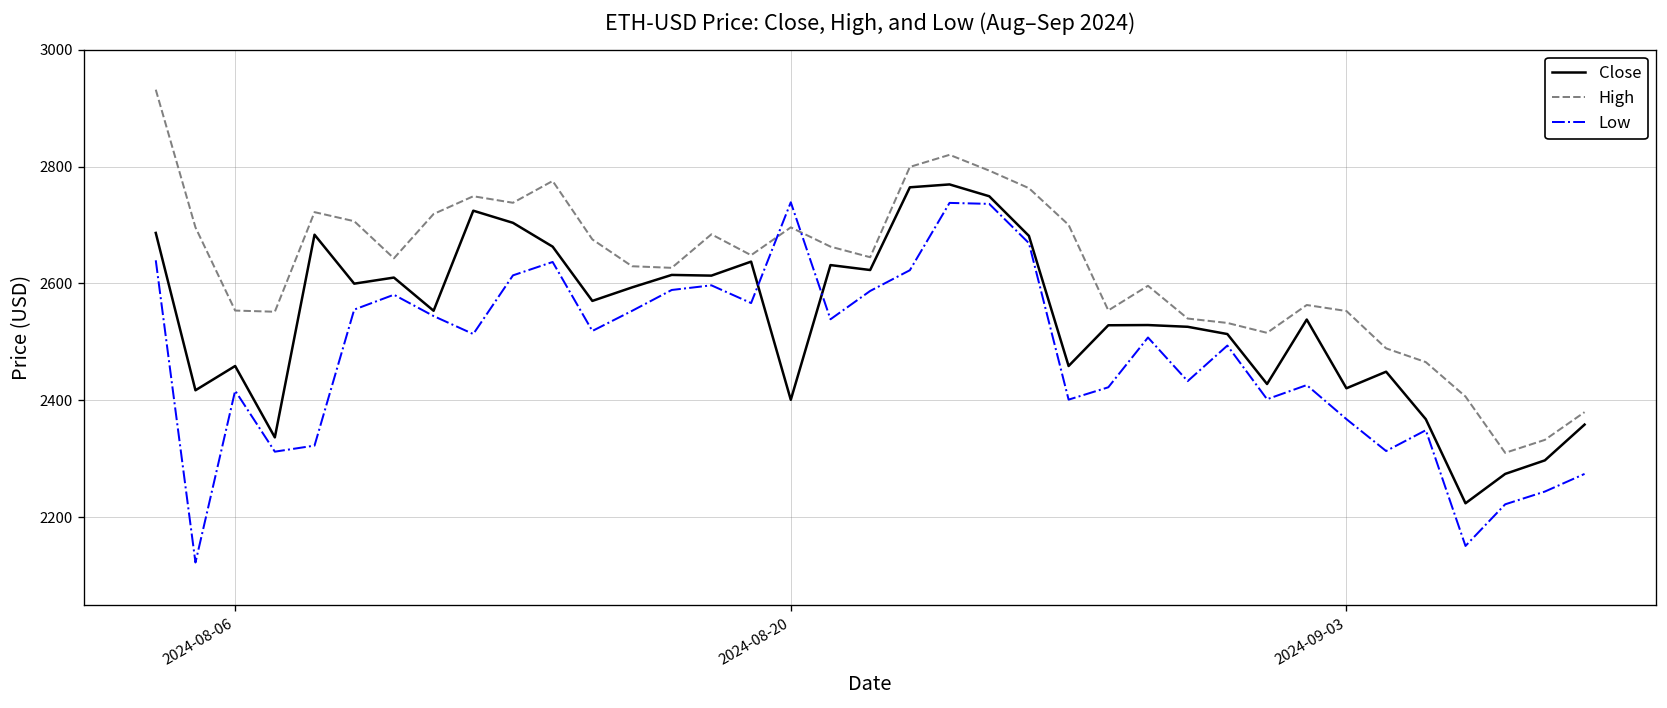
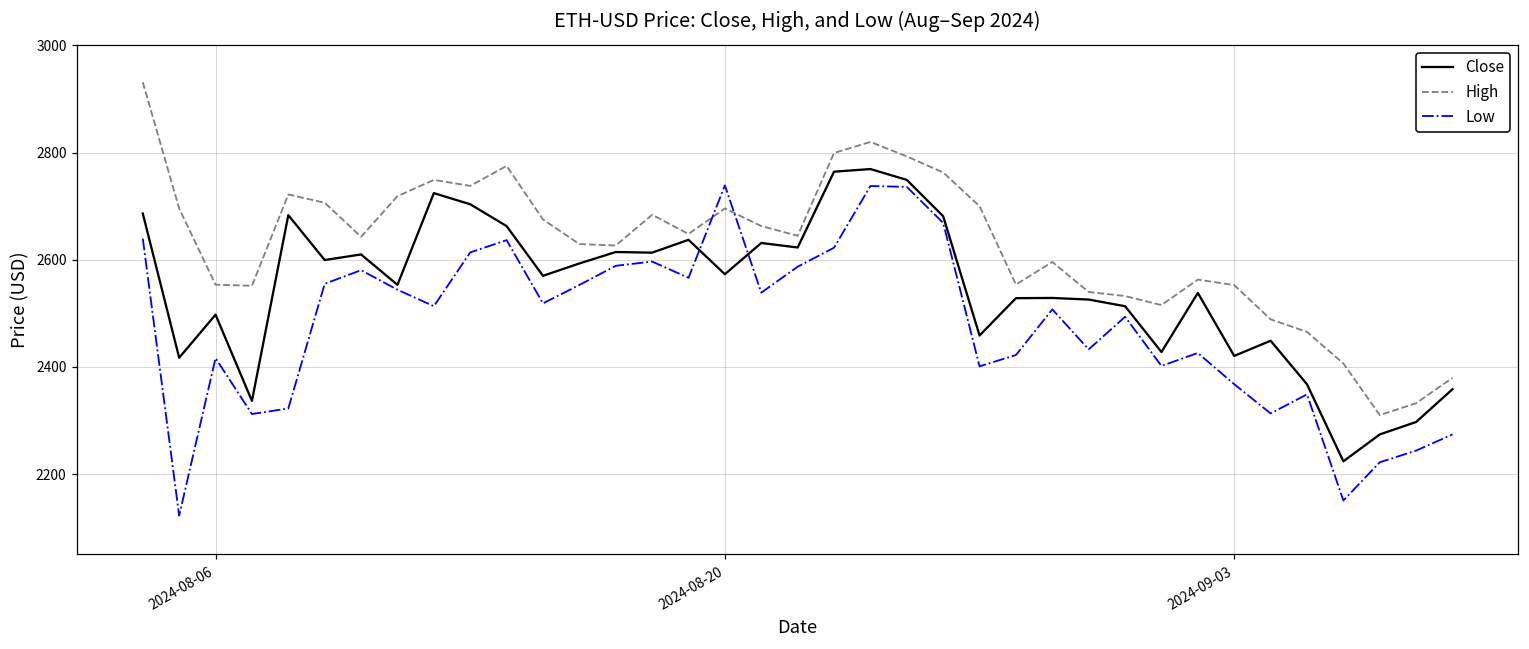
Close, 2024-08-06: 2460 -> 2500
Close, 2024-08-20: 2400 -> 2570
